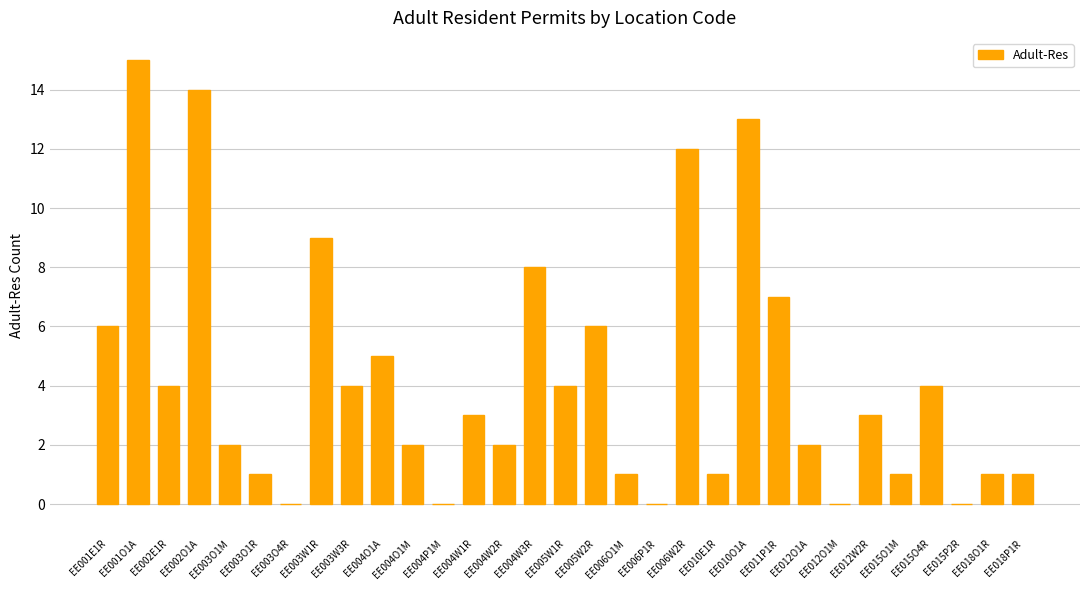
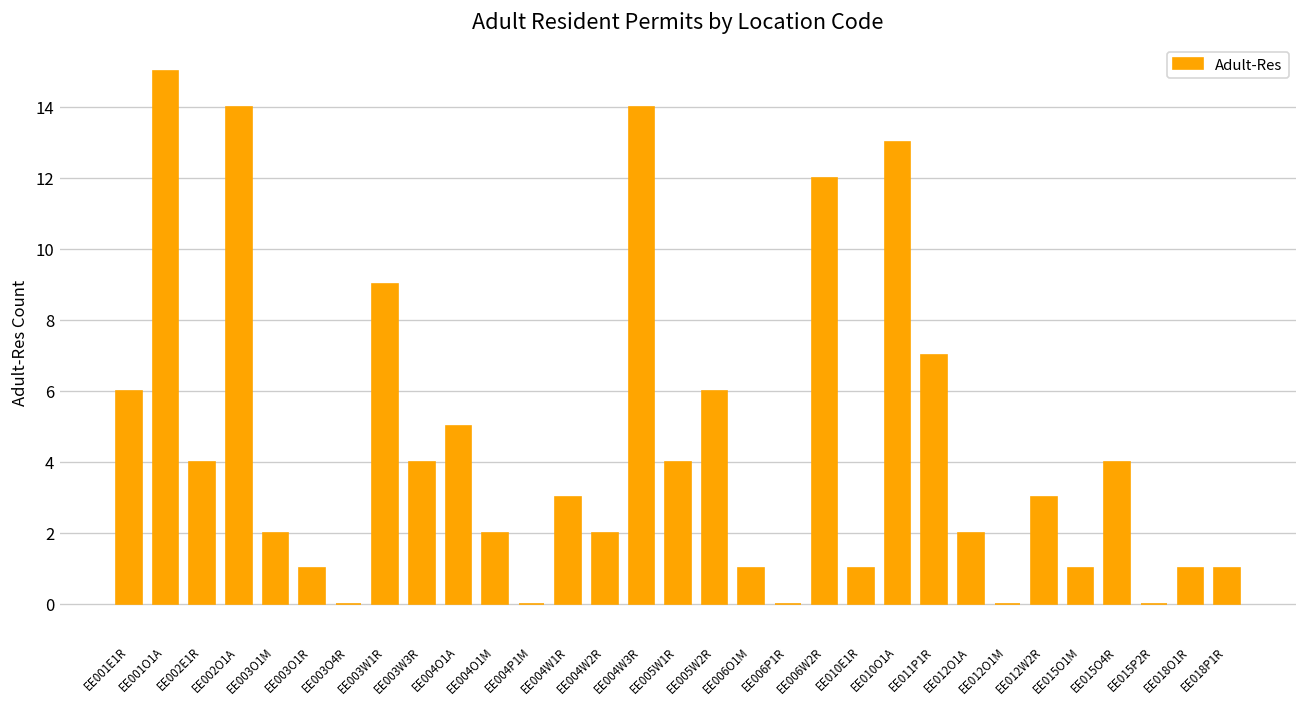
EE004W3R: 8 -> 14
